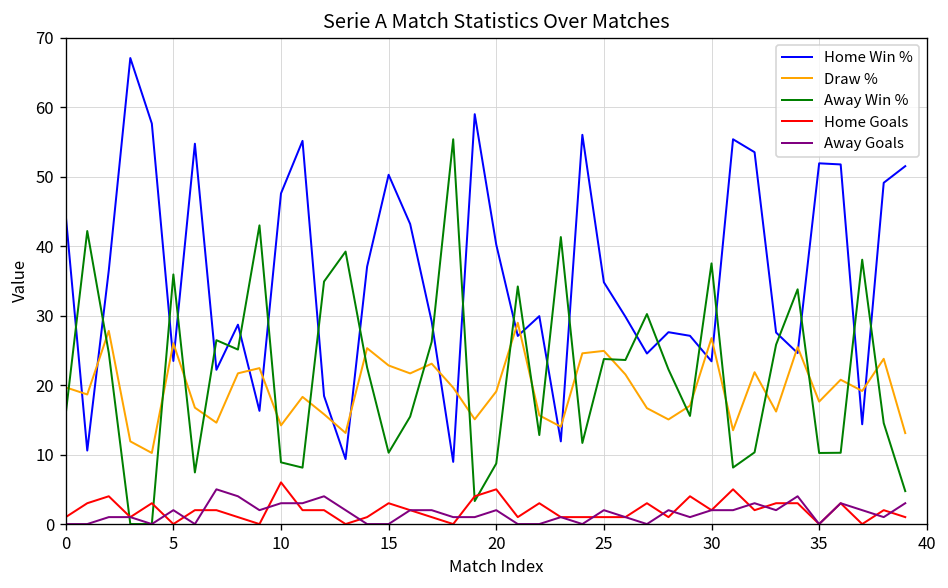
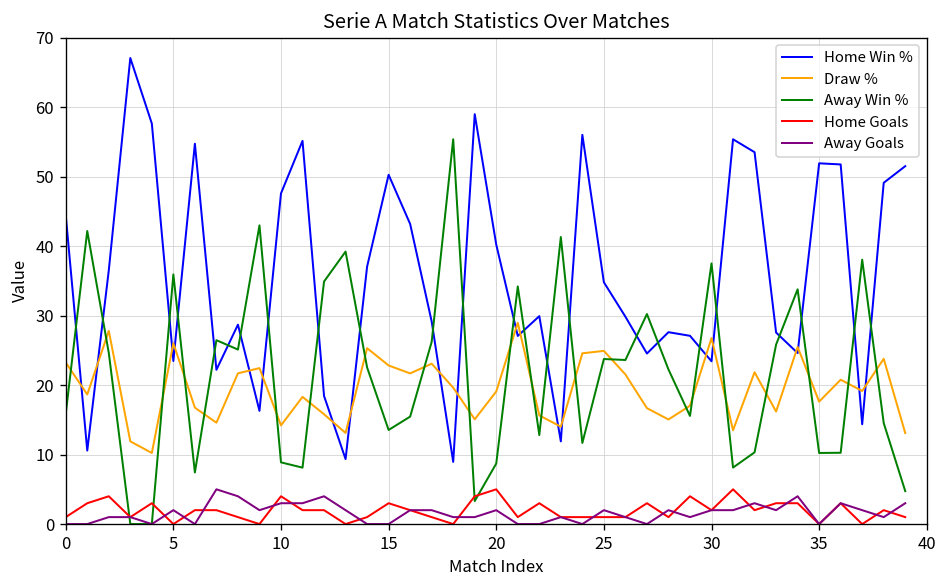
Draw %, 0: 20 -> 23
Home Goals, 10: 6 -> 4
Away Win %, 15: 10 -> 14
